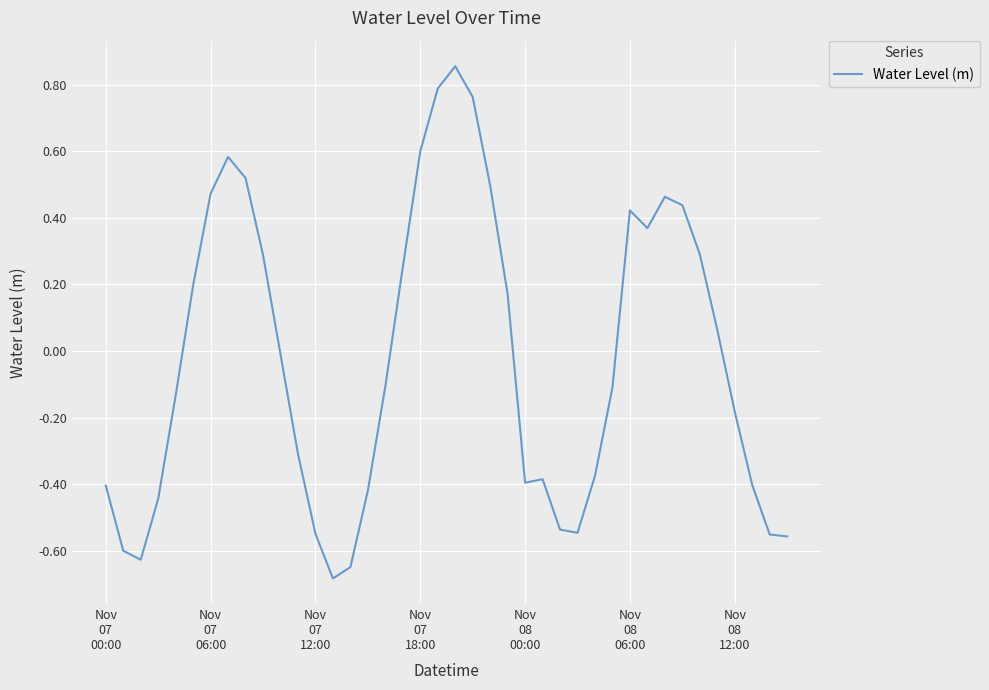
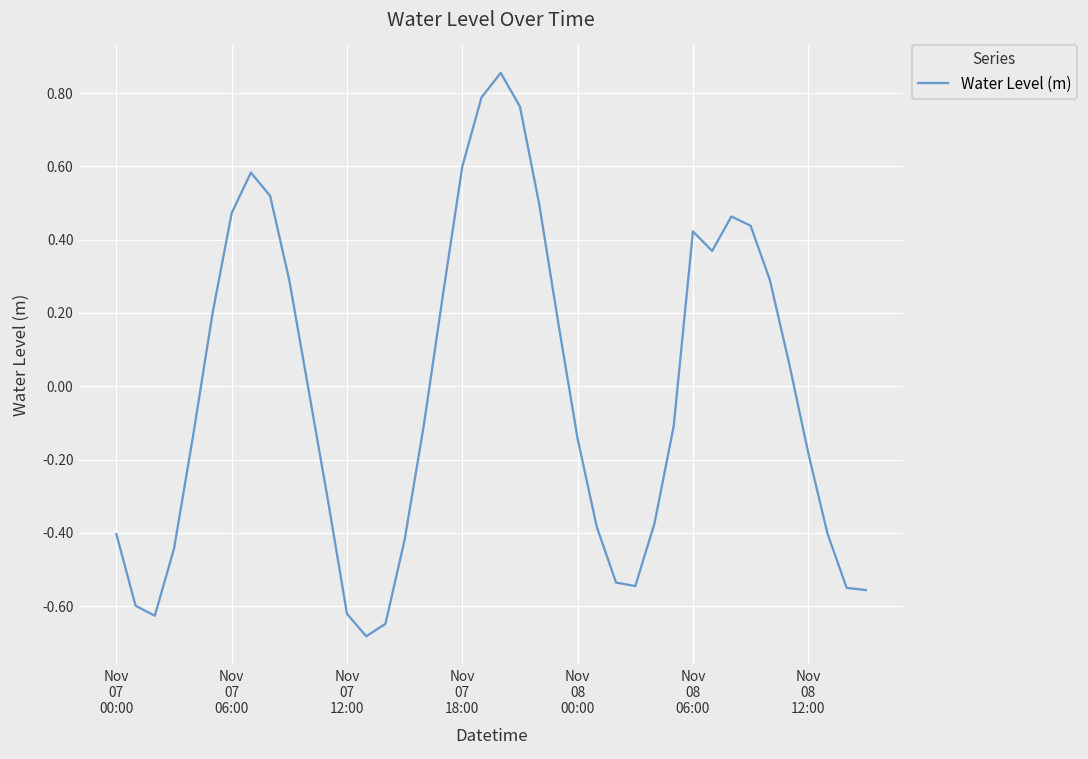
Nov 07 12:00: -0.55 -> -0.62
Nov 08 00:00: -0.39 -> -0.14
